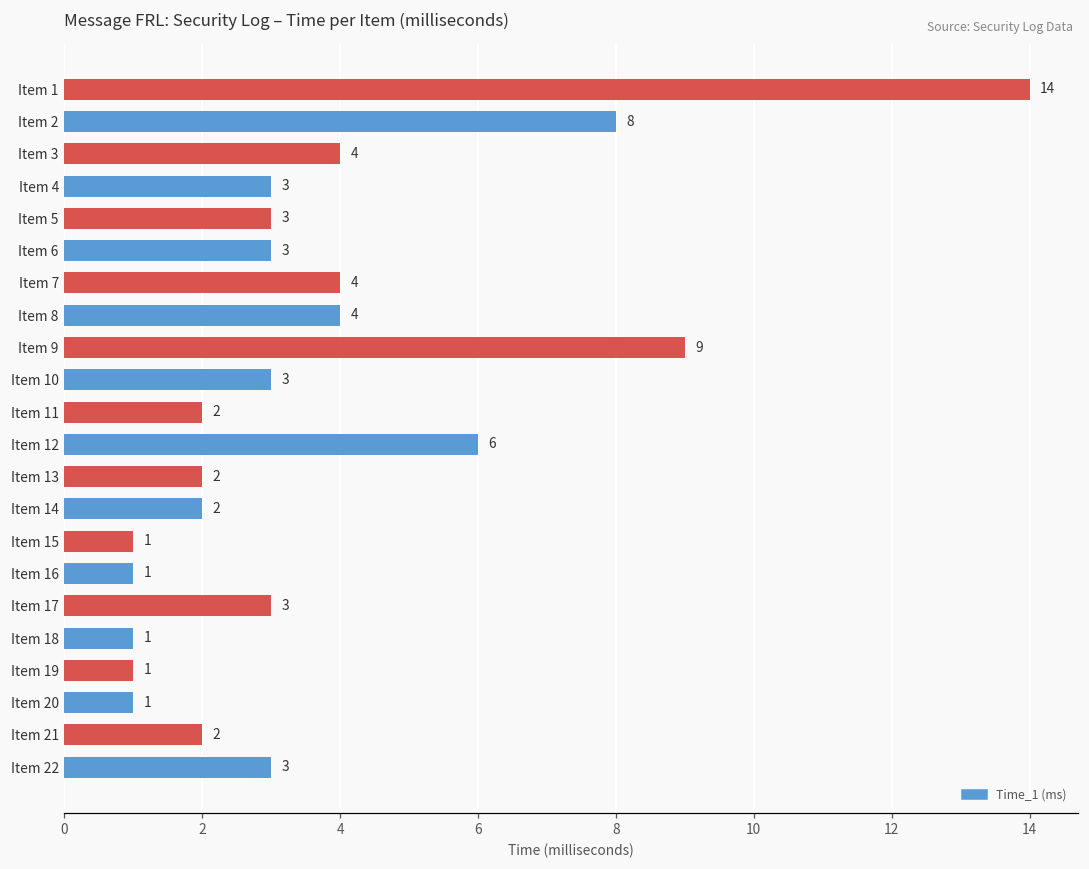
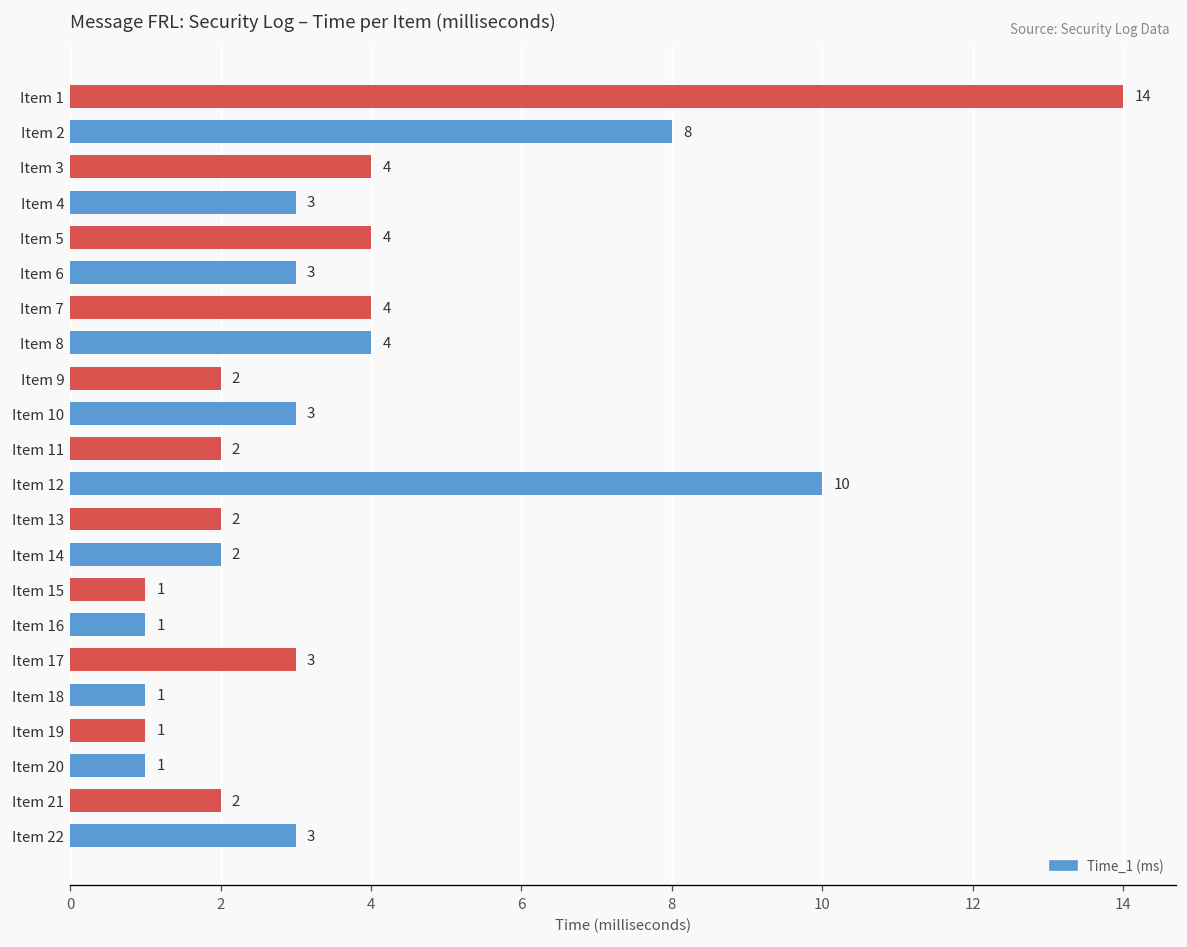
Item 5: 3 -> 4
Item 9: 9 -> 2
Item 12: 6 -> 10
